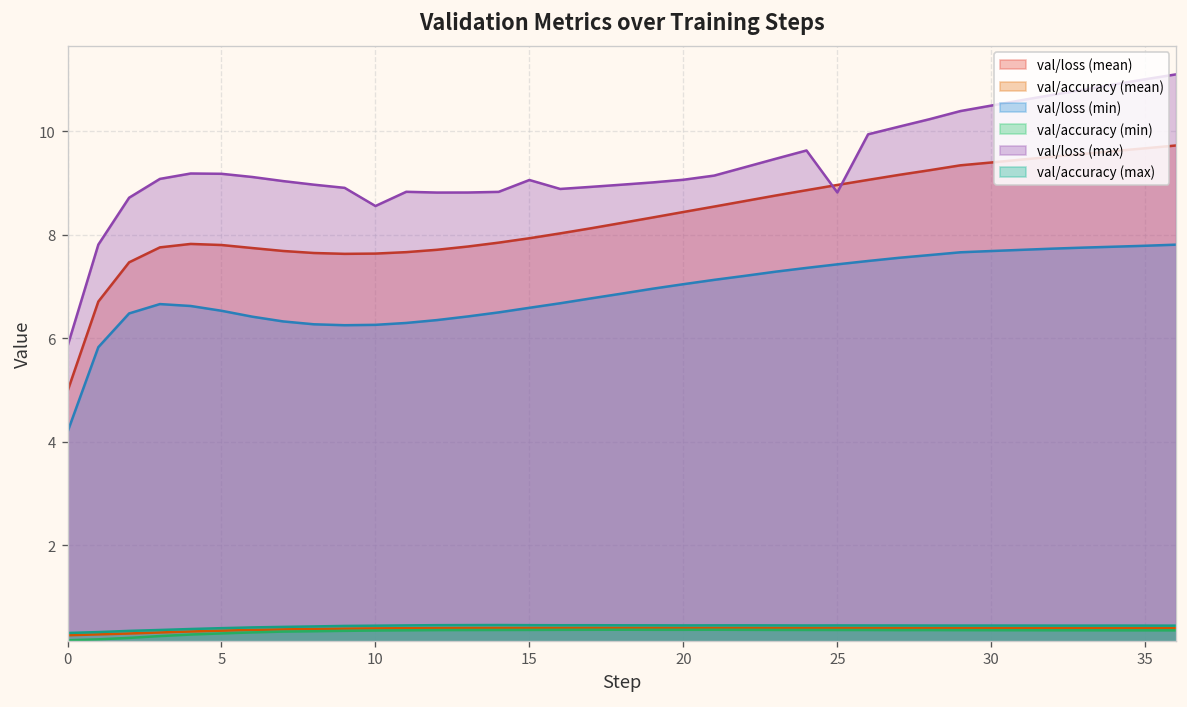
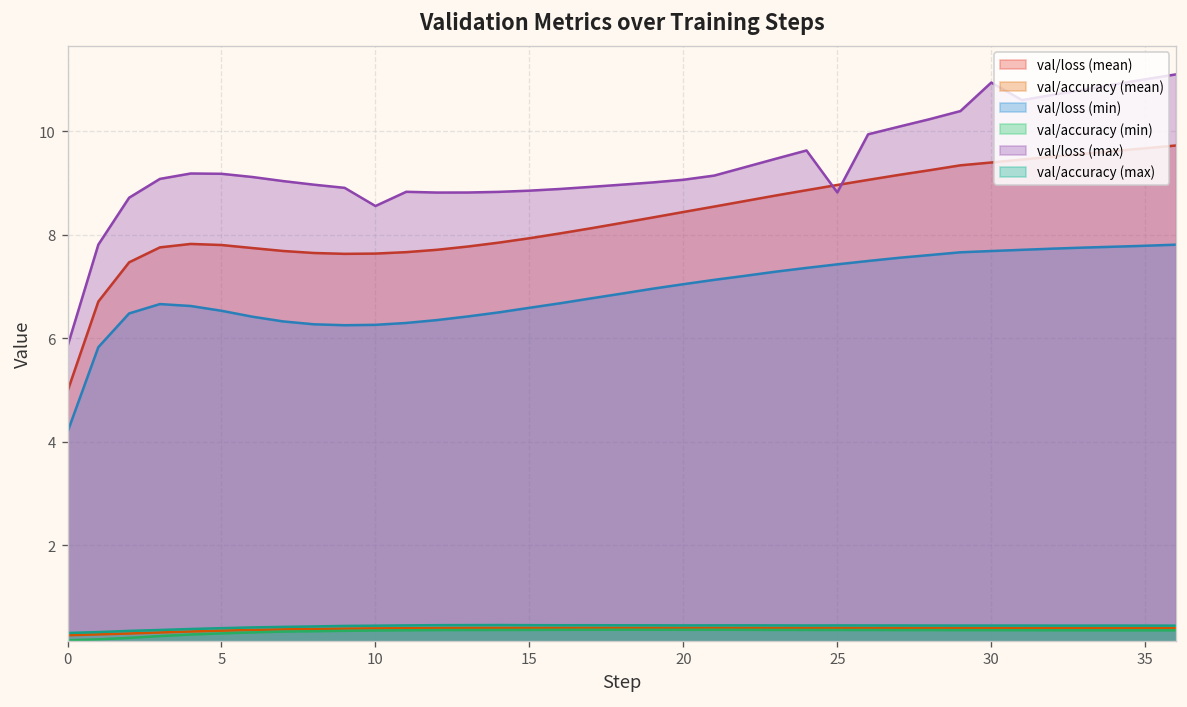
val/loss (max), 15: 9.1 -> 8.9
val/loss (max), 30: 10.5 -> 10.9
